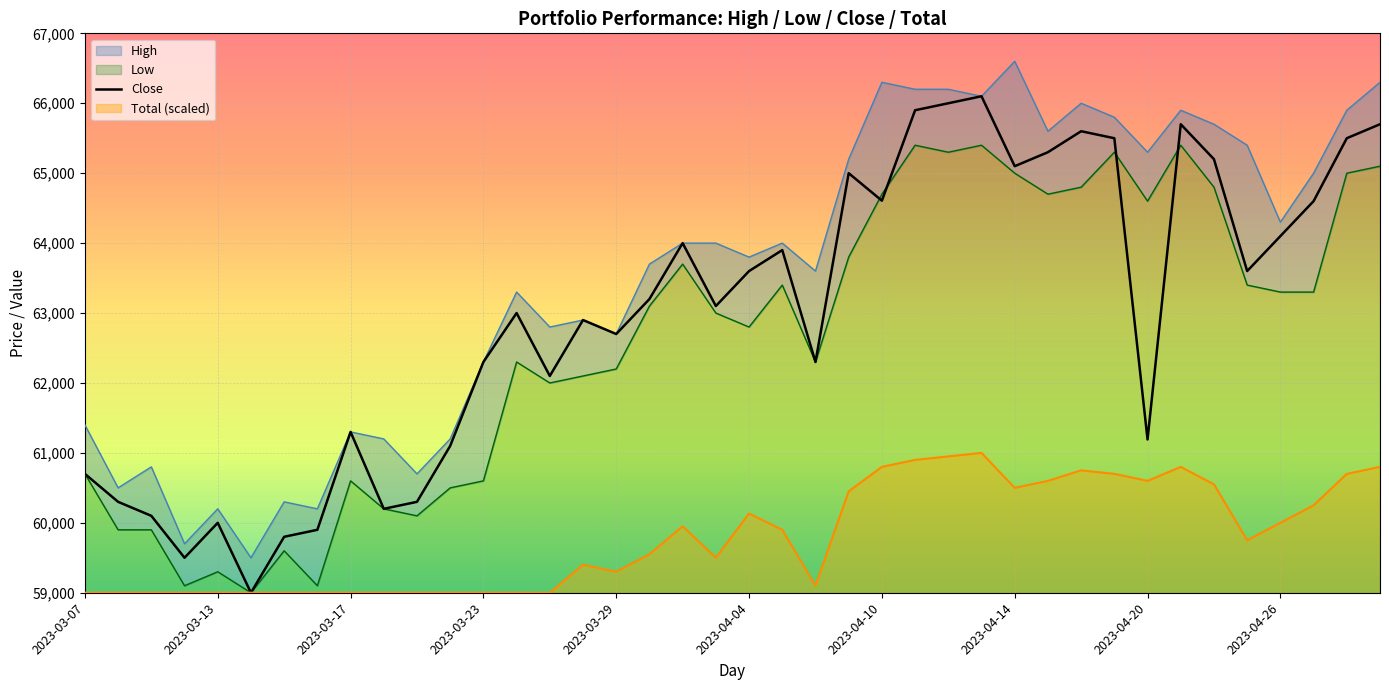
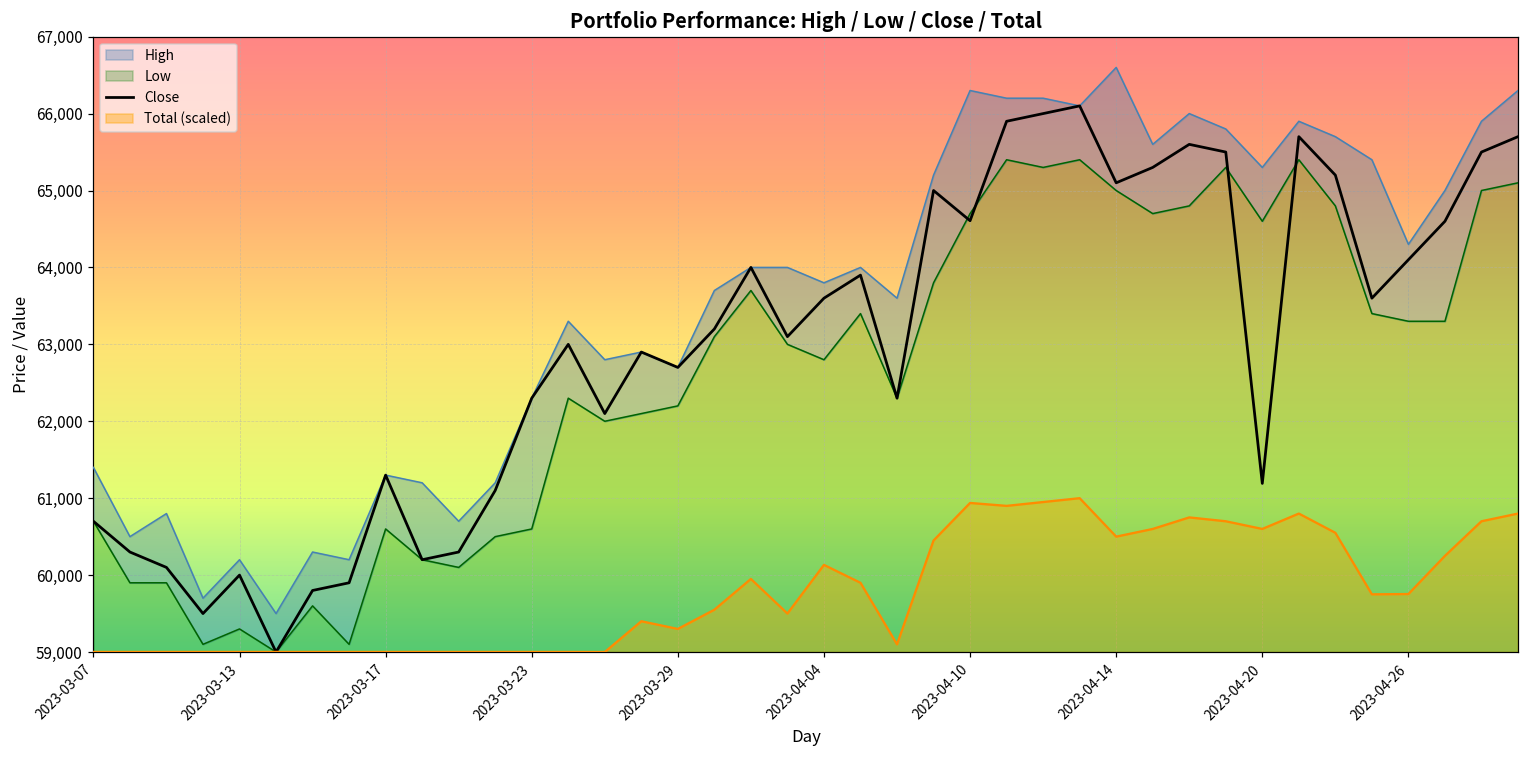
Total (scaled), 2023-04-10: 60,800 -> 60,900
Total (scaled), 2023-04-26: 60,000 -> 59,800
